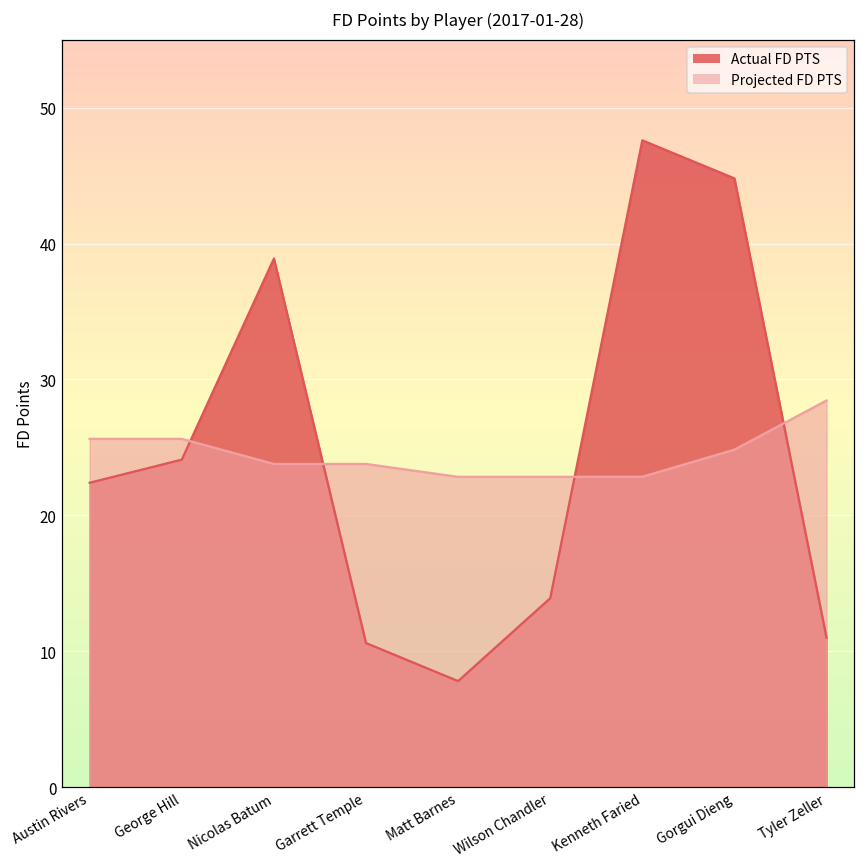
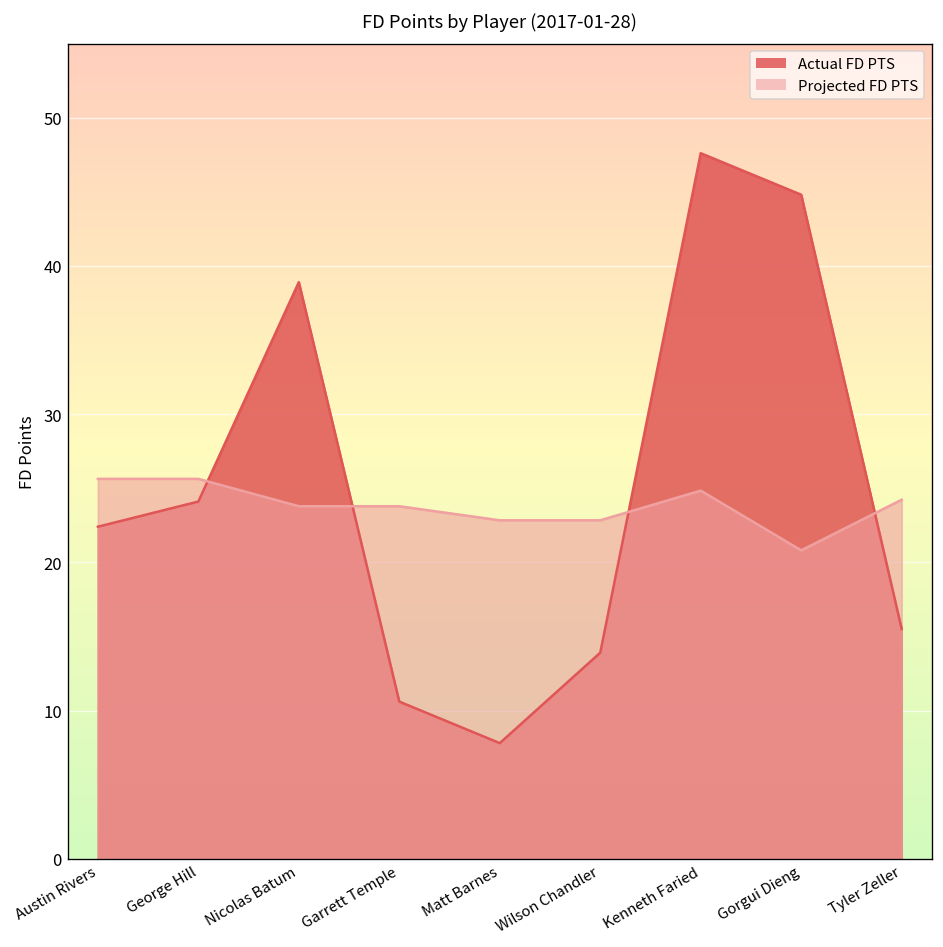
Projected FD PTS, Kenneth Faried: 22.8 -> 24.8
Projected FD PTS, Gorgui Dieng: 24.8 -> 20.8
Actual FD PTS, Tyler Zeller: 11.0 -> 15.5
Projected FD PTS, Tyler Zeller: 28.5 -> 24.2
